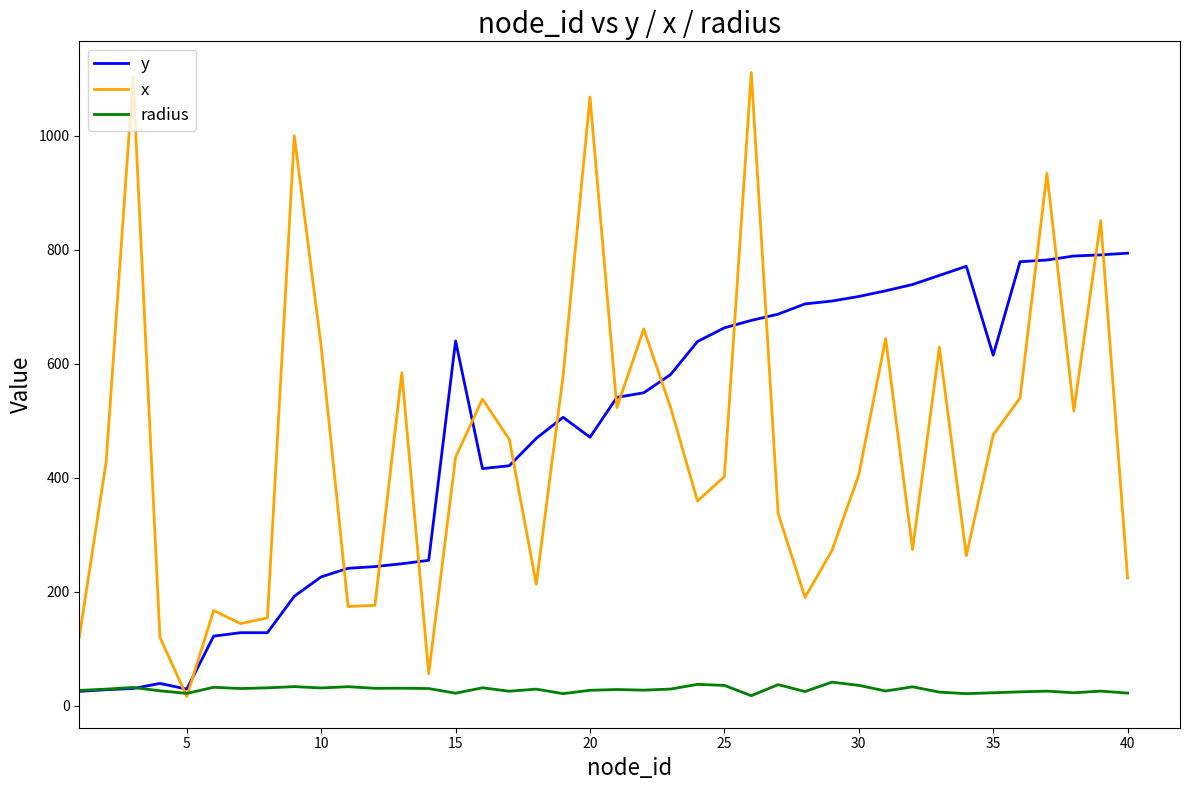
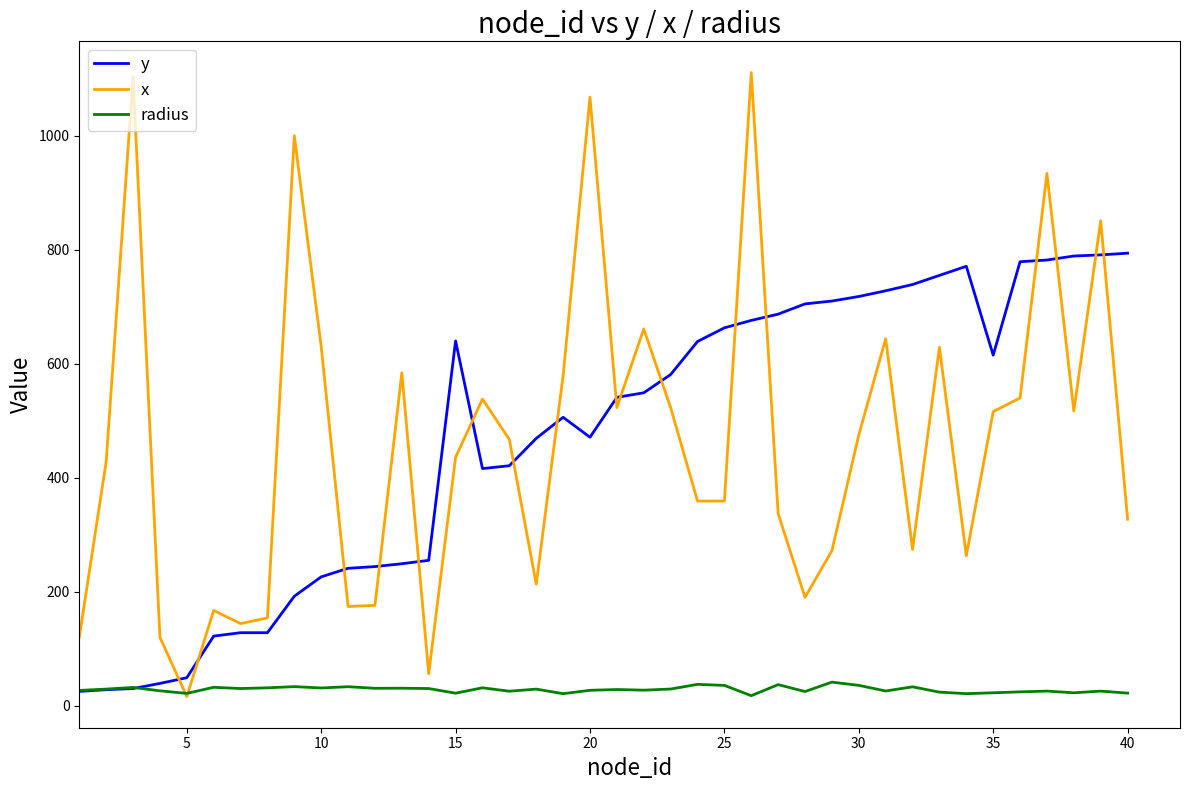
y, 5: 30 -> 50
x, 25: 400 -> 360
x, 30: 410 -> 480
x, 35: 480 -> 520
x, 40: 220 -> 330
